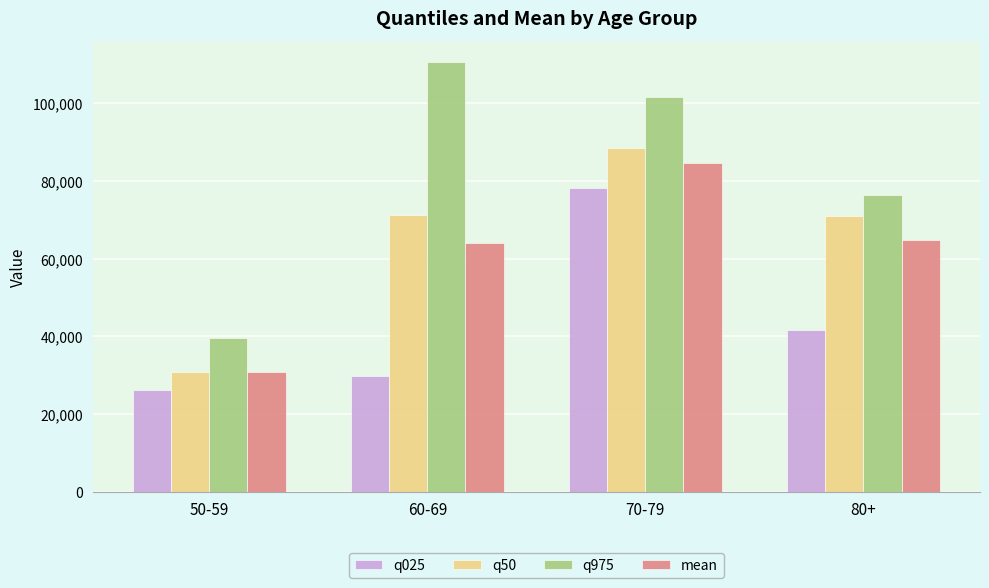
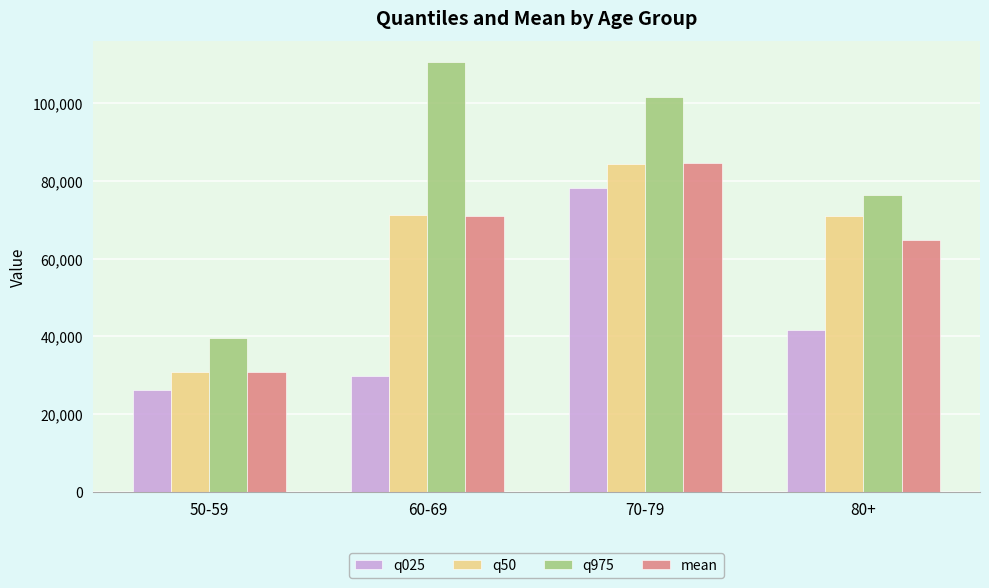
mean, 60-69: 64,000 -> 71,000
q50, 70-79: 88,000 -> 84,000
